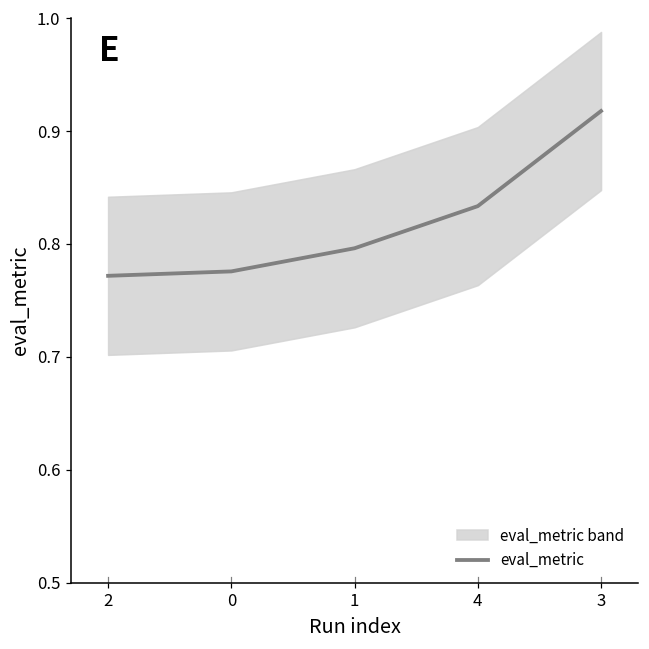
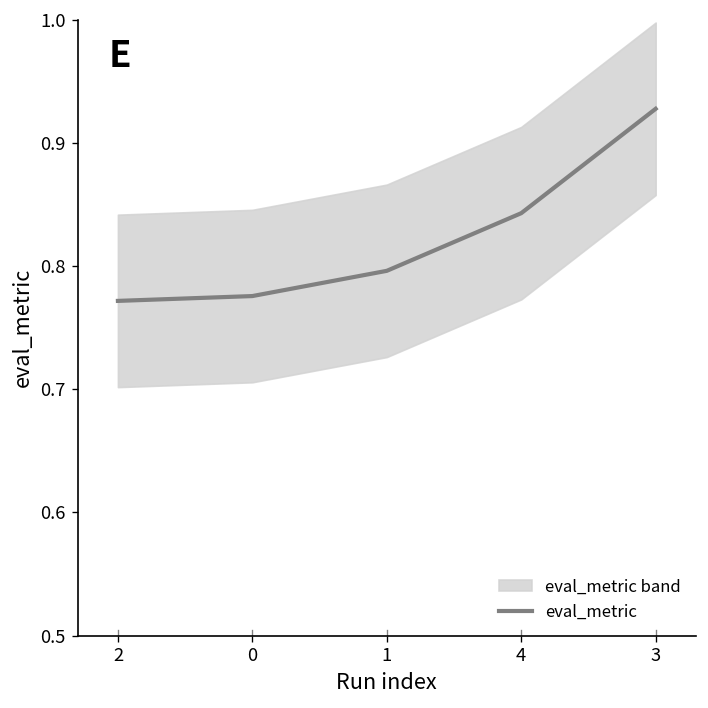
eval_metric, 4: 0.834 -> 0.843
eval_metric, 3: 0.918 -> 0.928
